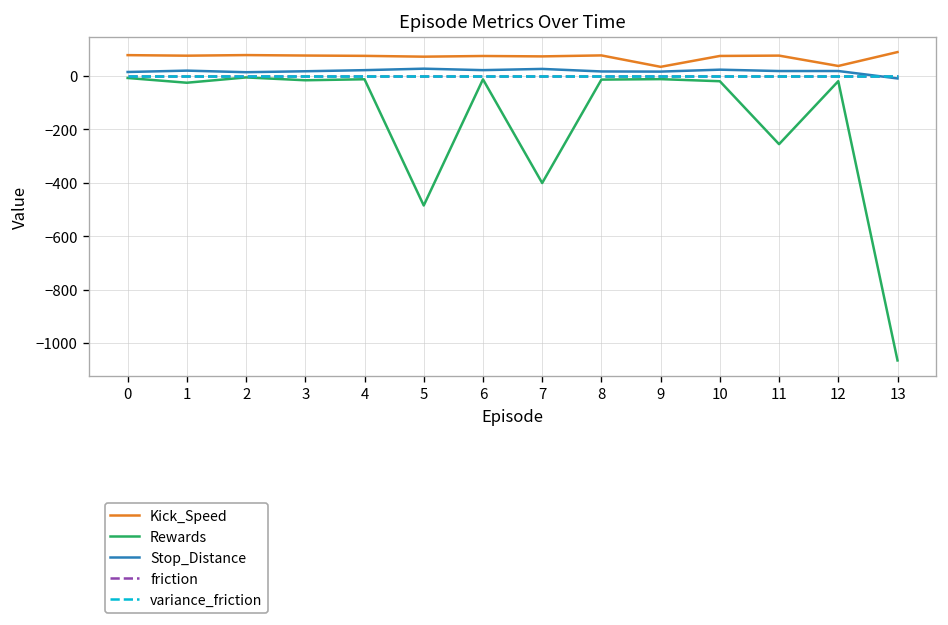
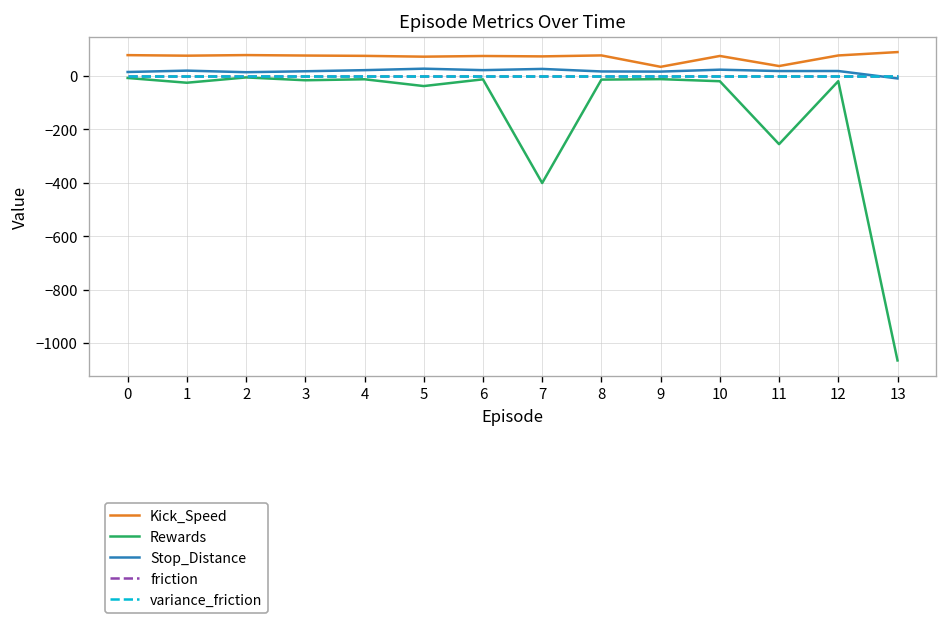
Rewards, 5: -490 -> -40
Kick_Speed, 11: 80 -> 40
Kick_Speed, 12: 40 -> 80
